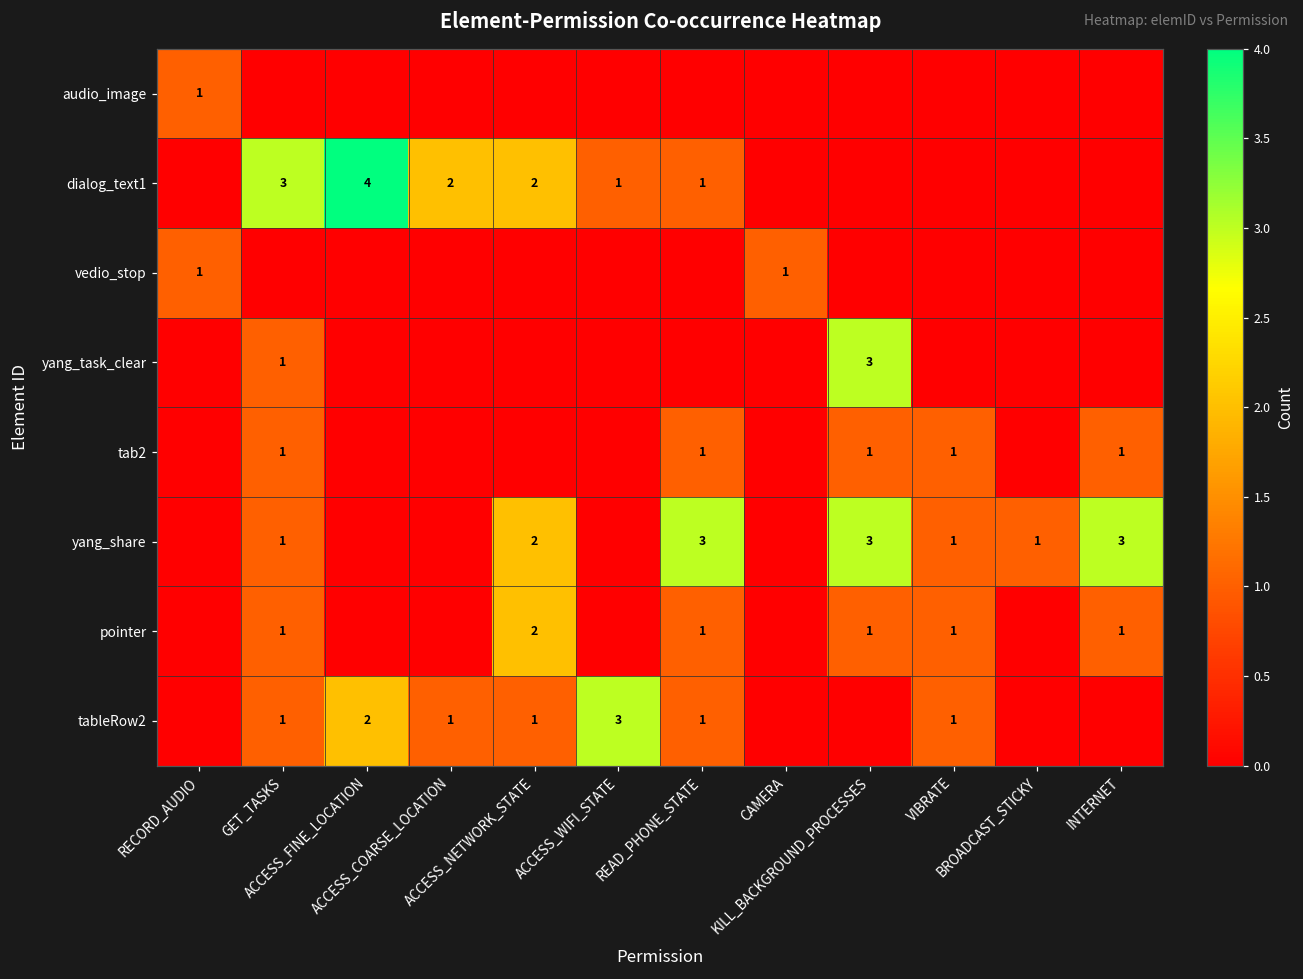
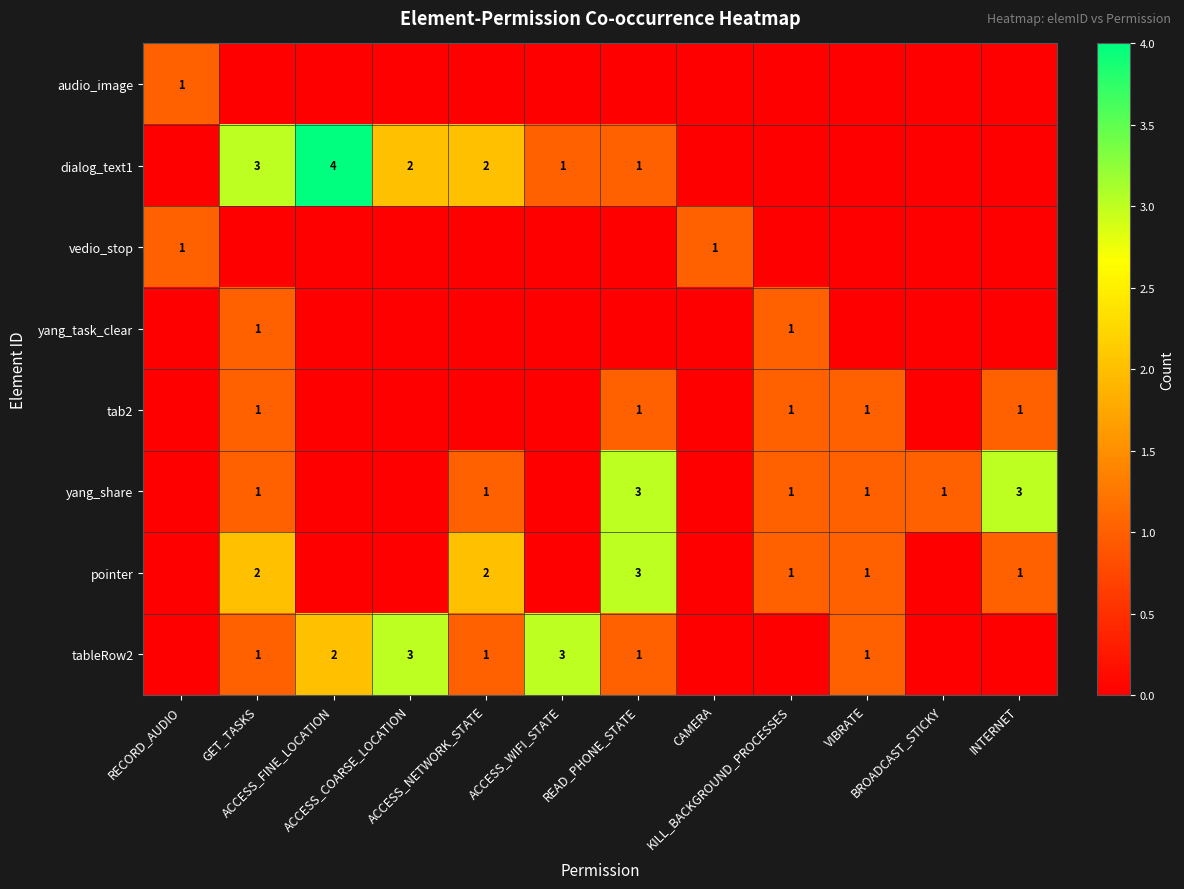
yang_task_clear, KILL_BACKGROUND_PROCESSES: 3 -> 1
yang_share, ACCESS_NETWORK_STATE: 2 -> 1
yang_share, KILL_BACKGROUND_PROCESSES: 3 -> 1
pointer, GET_TASKS: 1 -> 2
pointer, READ_PHONE_STATE: 1 -> 3
tableRow2, ACCESS_COARSE_LOCATION: 1 -> 3
